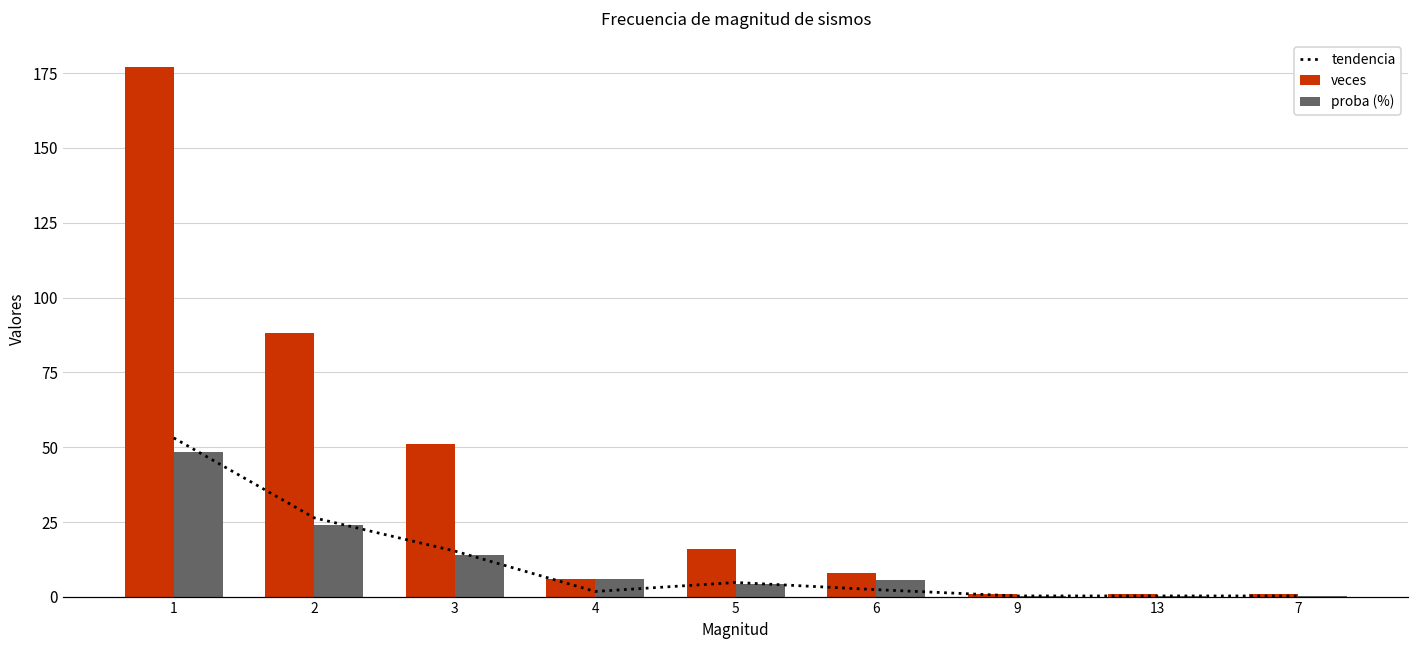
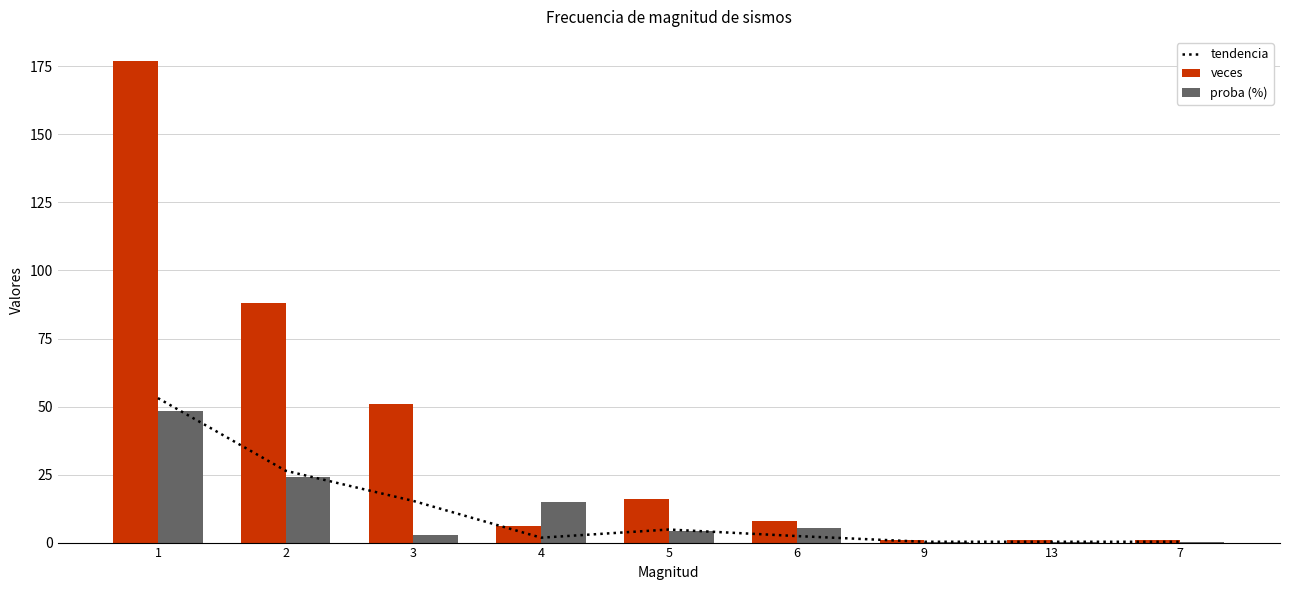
proba (%), 3: 14 -> 3
proba (%), 4: 6 -> 15
